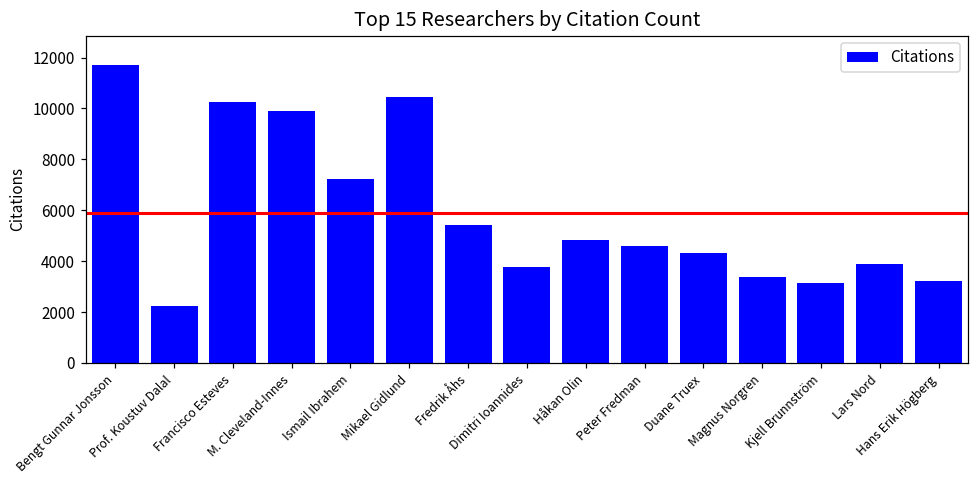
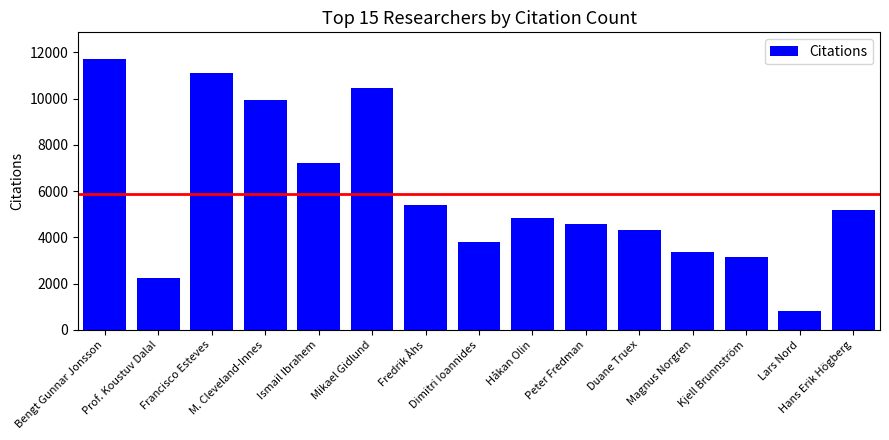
Francisco Esteves: 10300 -> 11100
Lars Nord: 3900 -> 800
Hans Erik Högberg: 3200 -> 5200
